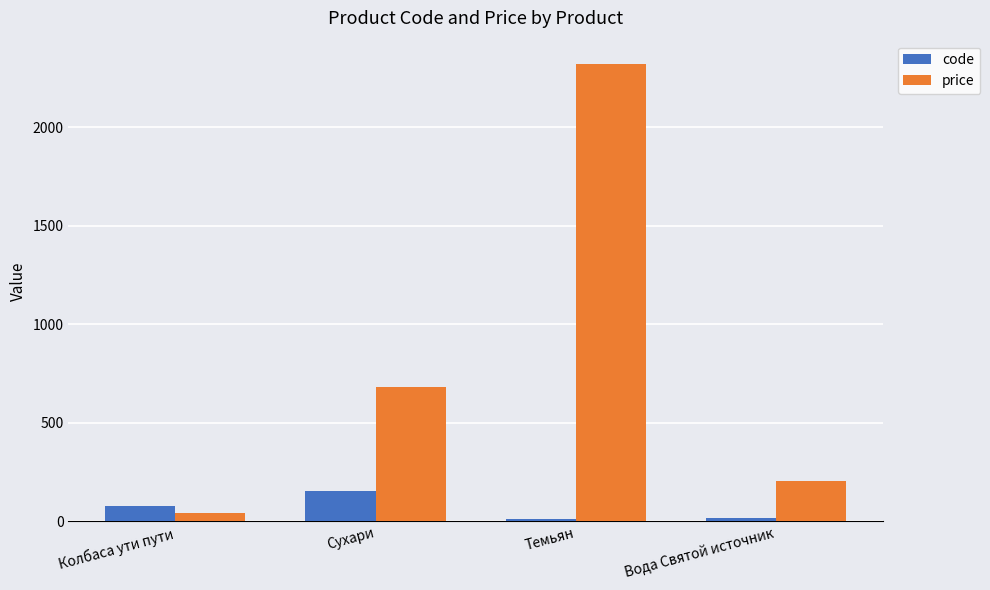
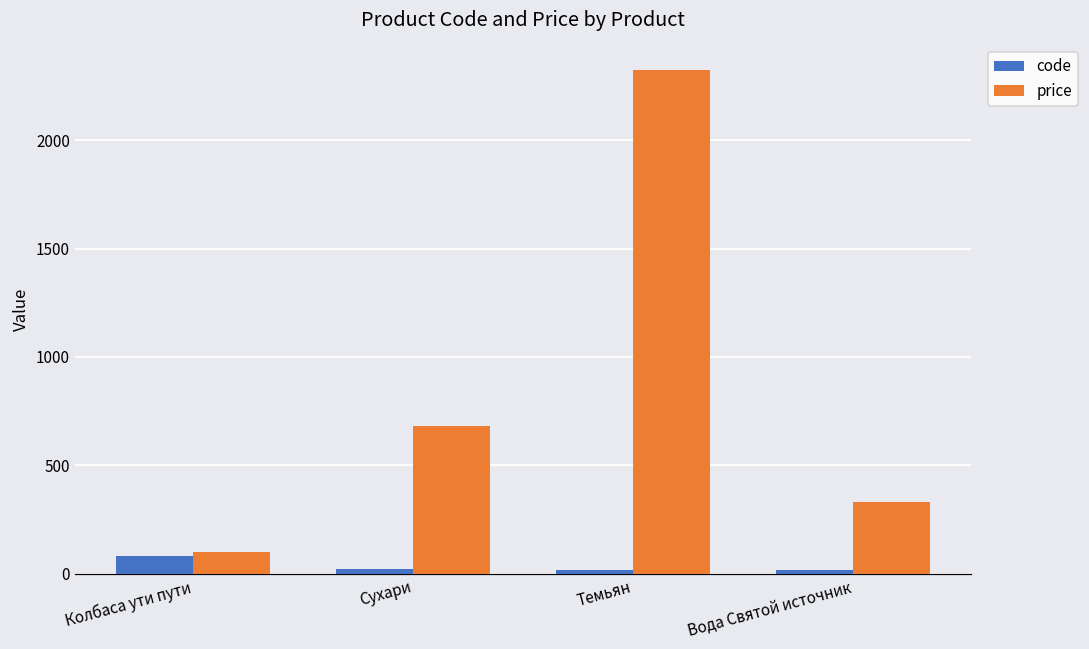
price, Колбаса ути пути: 40 -> 100
code, Сухари: 160 -> 20
price, Вода Святой источник: 210 -> 330
